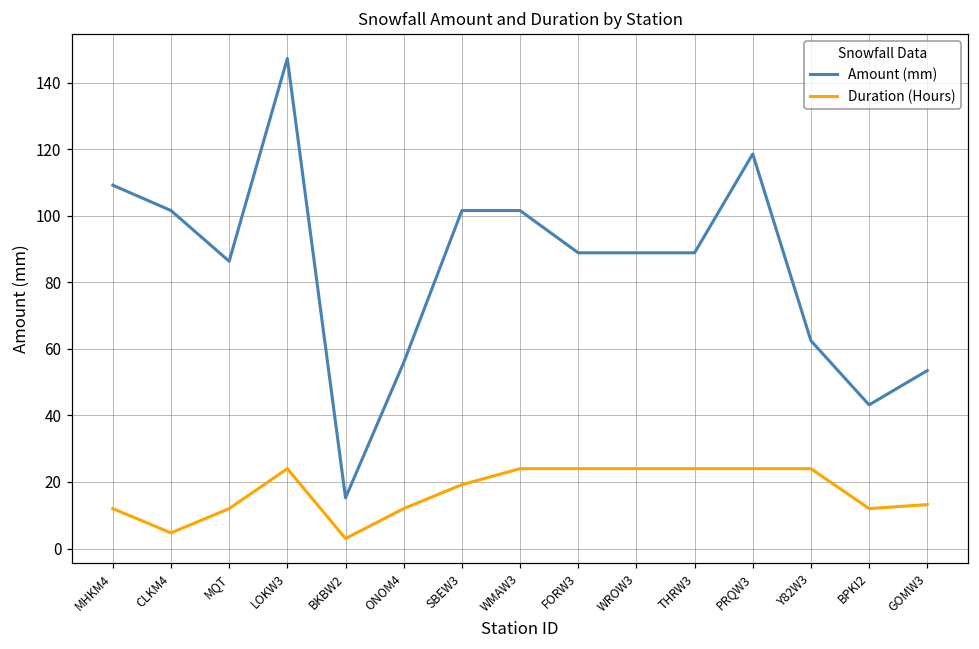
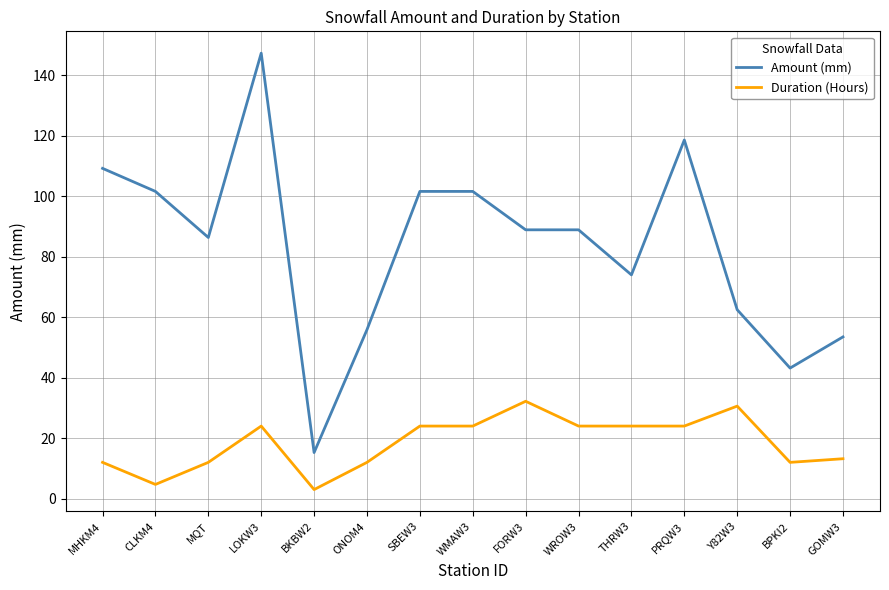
Duration (Hours), SBEW3: 19 -> 24
Duration (Hours), FORW3: 24 -> 32
Amount (mm), THRW3: 89 -> 74
Duration (Hours), Y82W3: 24 -> 31
